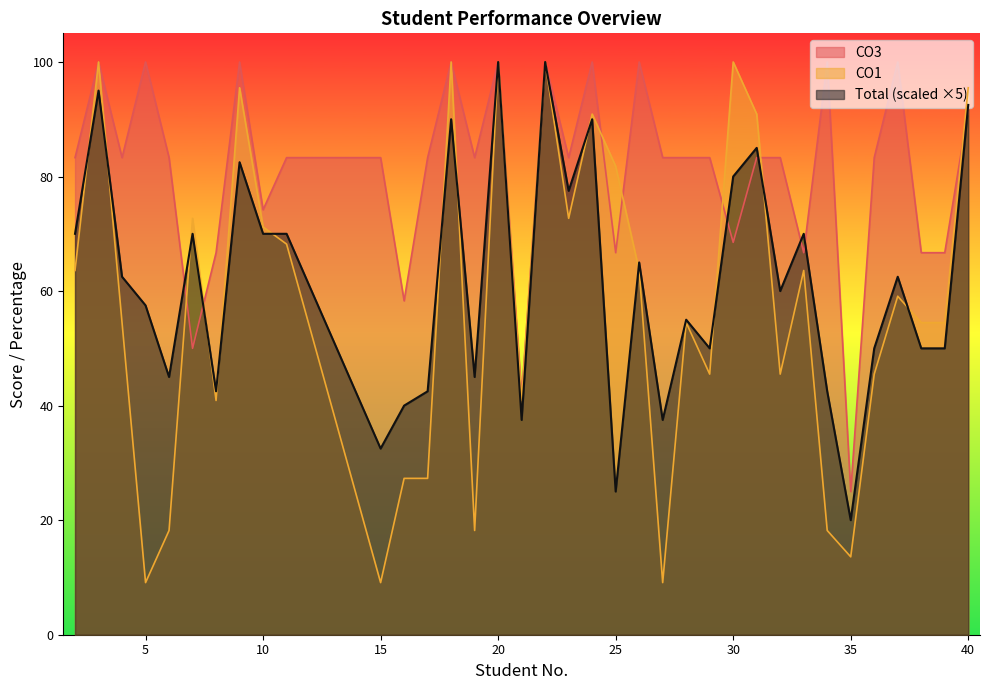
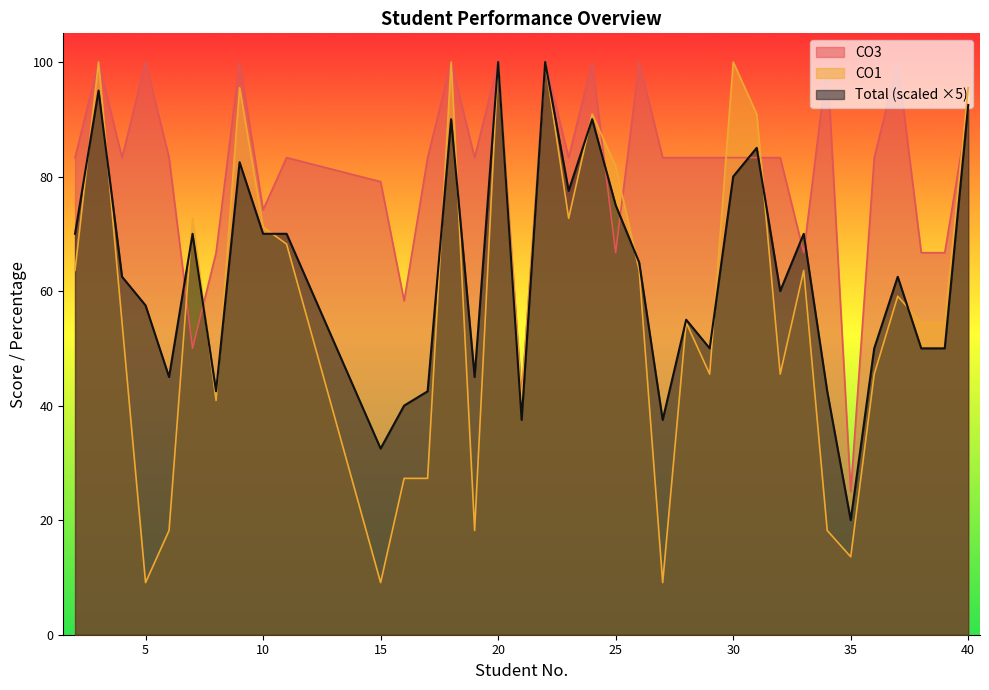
CO3, 15: 83 -> 79
Total (scaled ×5), 25: 25 -> 75
CO3, 30: 69 -> 83
